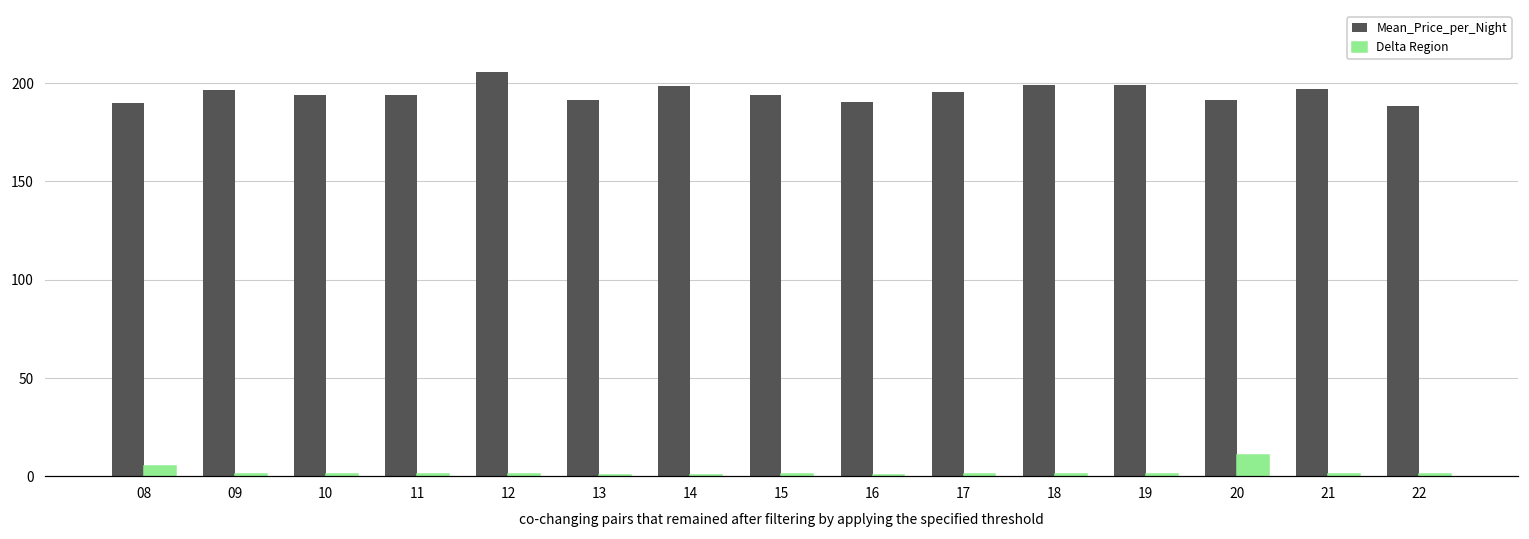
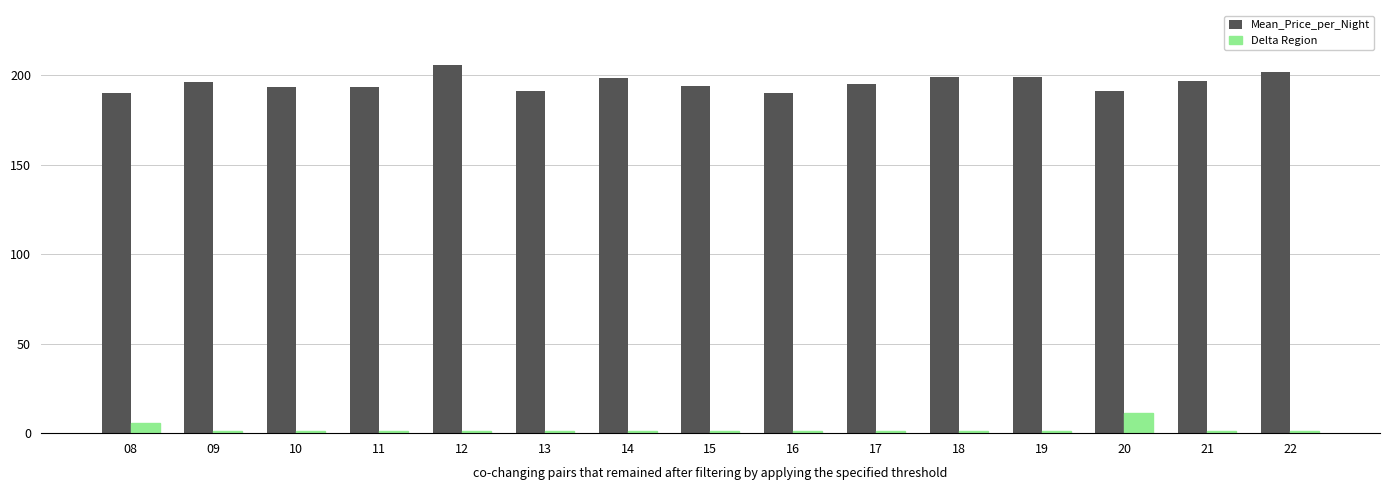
Mean_Price_per_Night, 22: 188 -> 202
